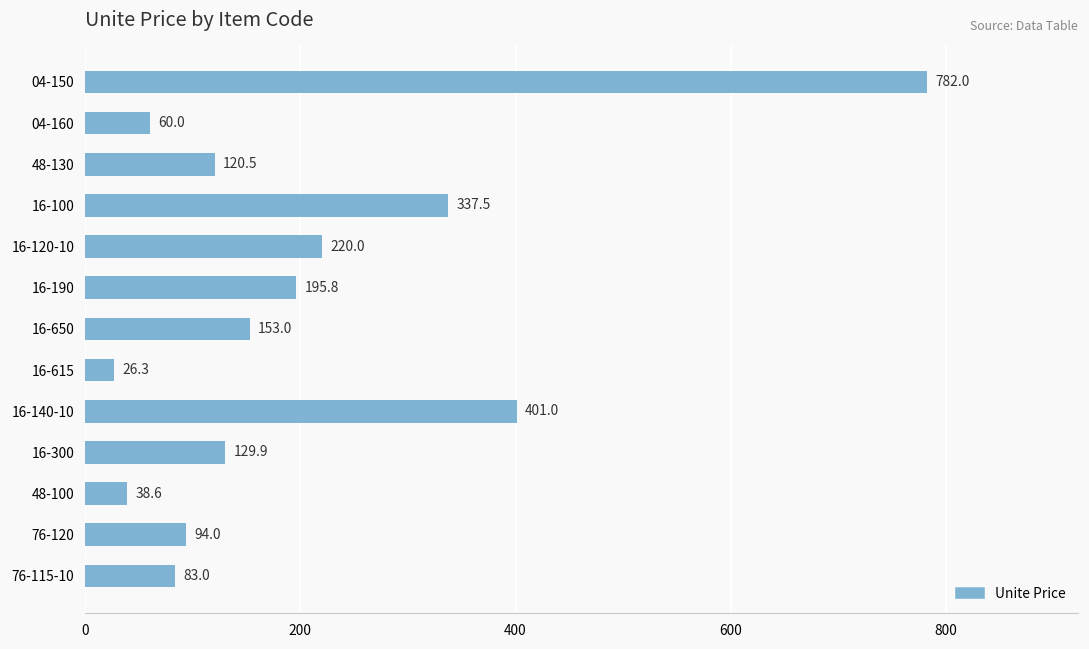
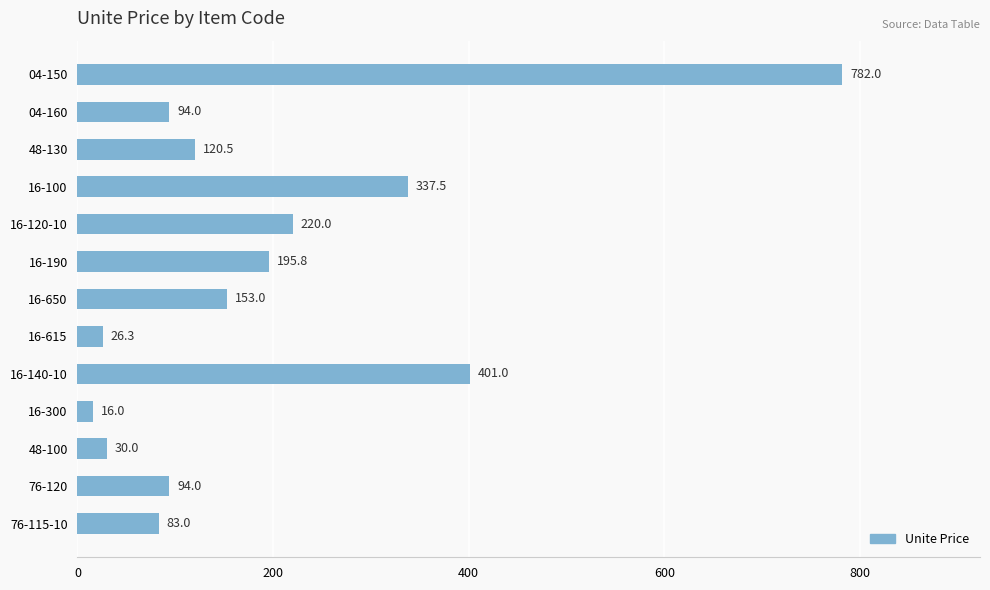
04-160: 60.0 -> 94.0
16-300: 129.9 -> 16.0
48-100: 38.6 -> 30.0
